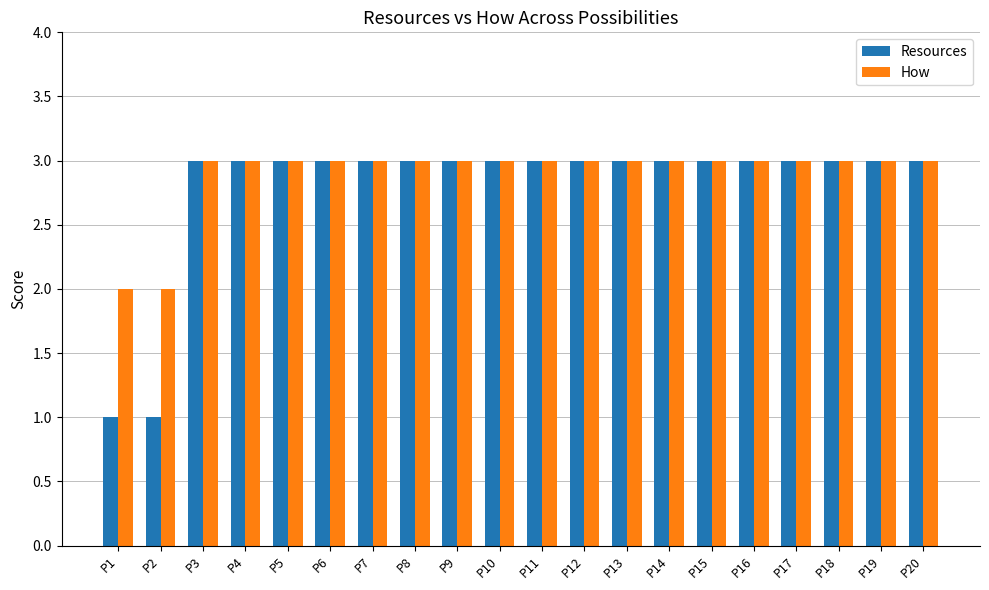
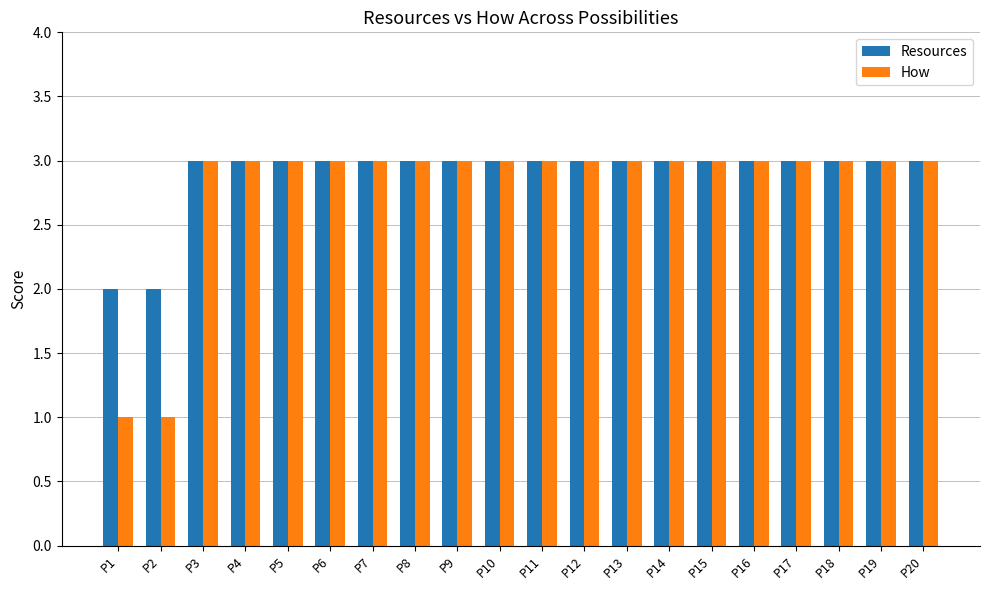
Resources, P1: 1 -> 2
How, P1: 2 -> 1
Resources, P2: 1 -> 2
How, P2: 2 -> 1
